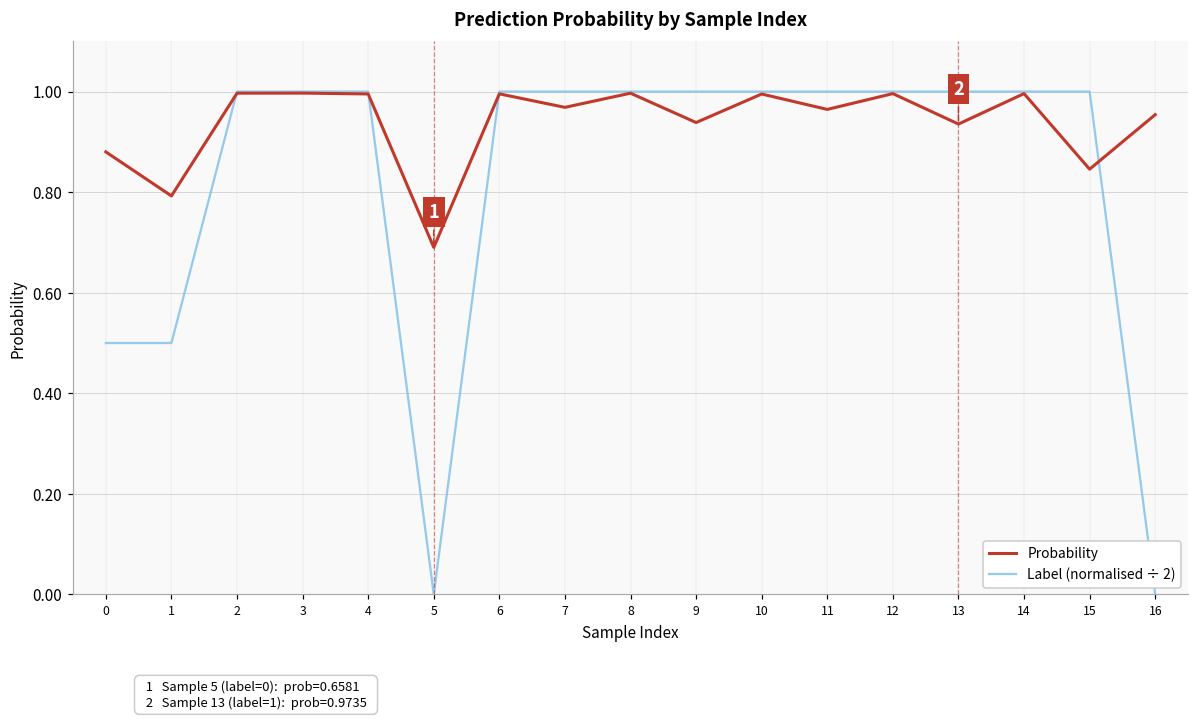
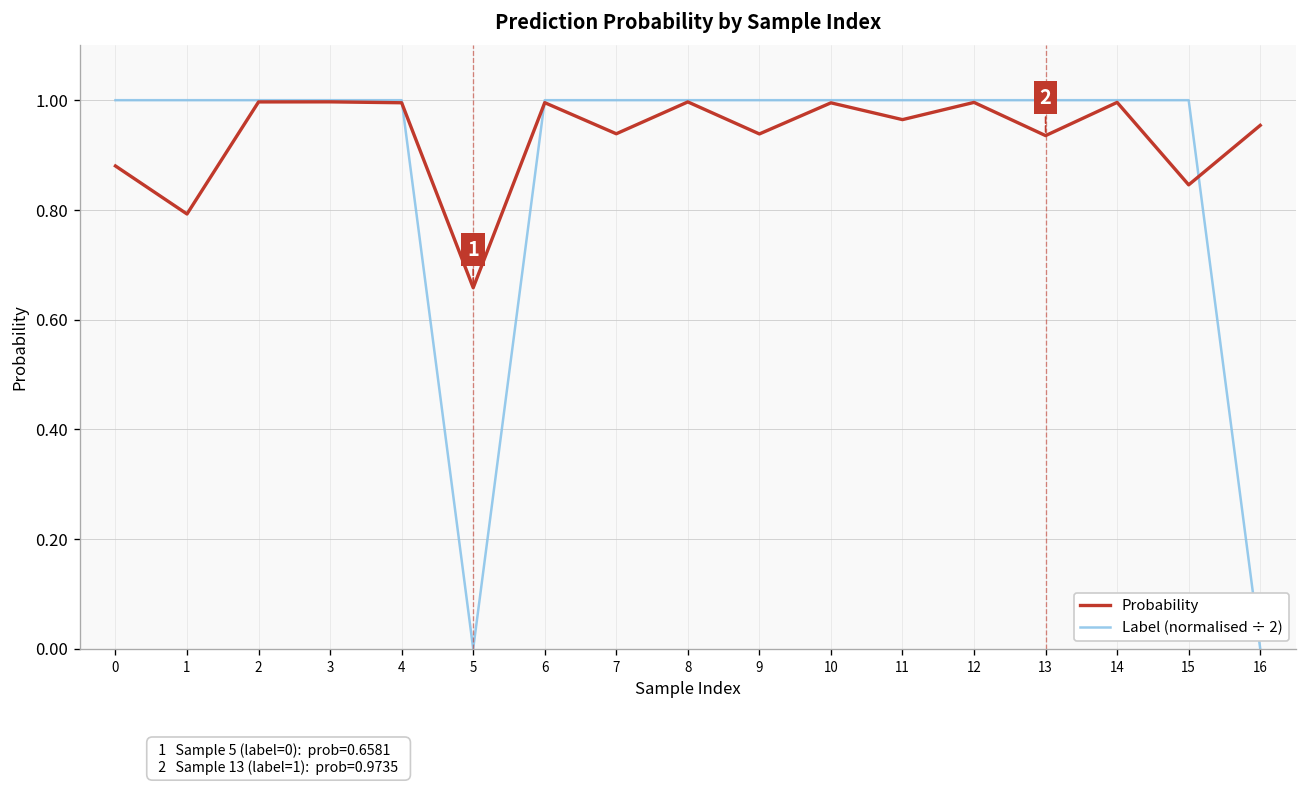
Label (normalised ÷ 2), 0: 0.50 -> 1.00
Label (normalised ÷ 2), 1: 0.50 -> 1.00
Probability, 5: 0.69 -> 0.66
Probability, 7: 0.97 -> 0.94
